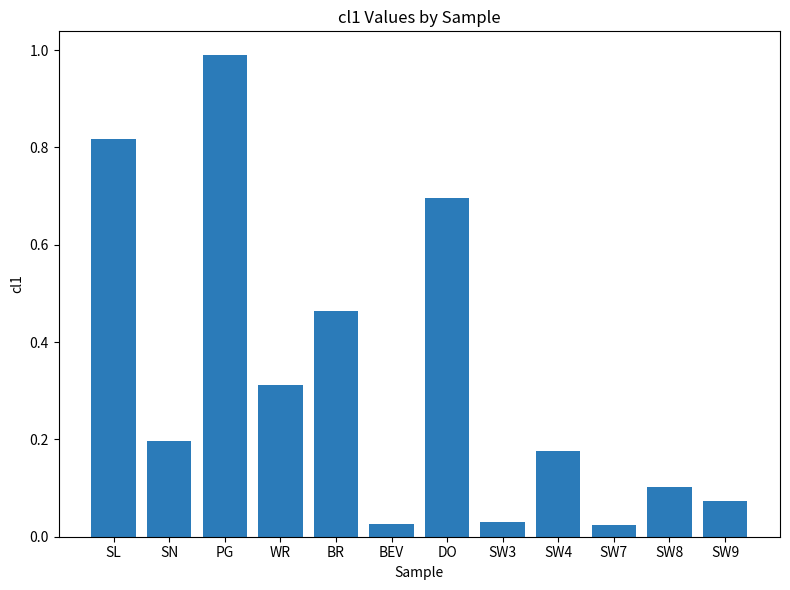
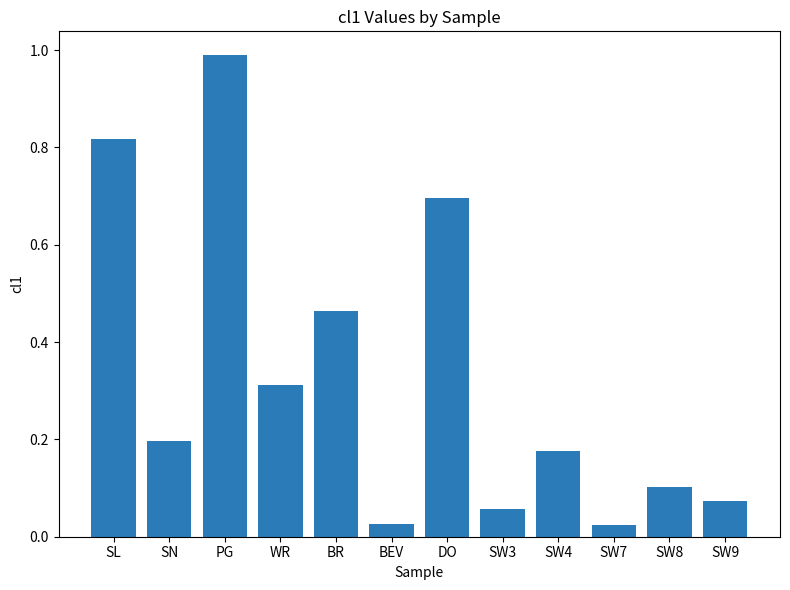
SW3: 0.03 -> 0.06
